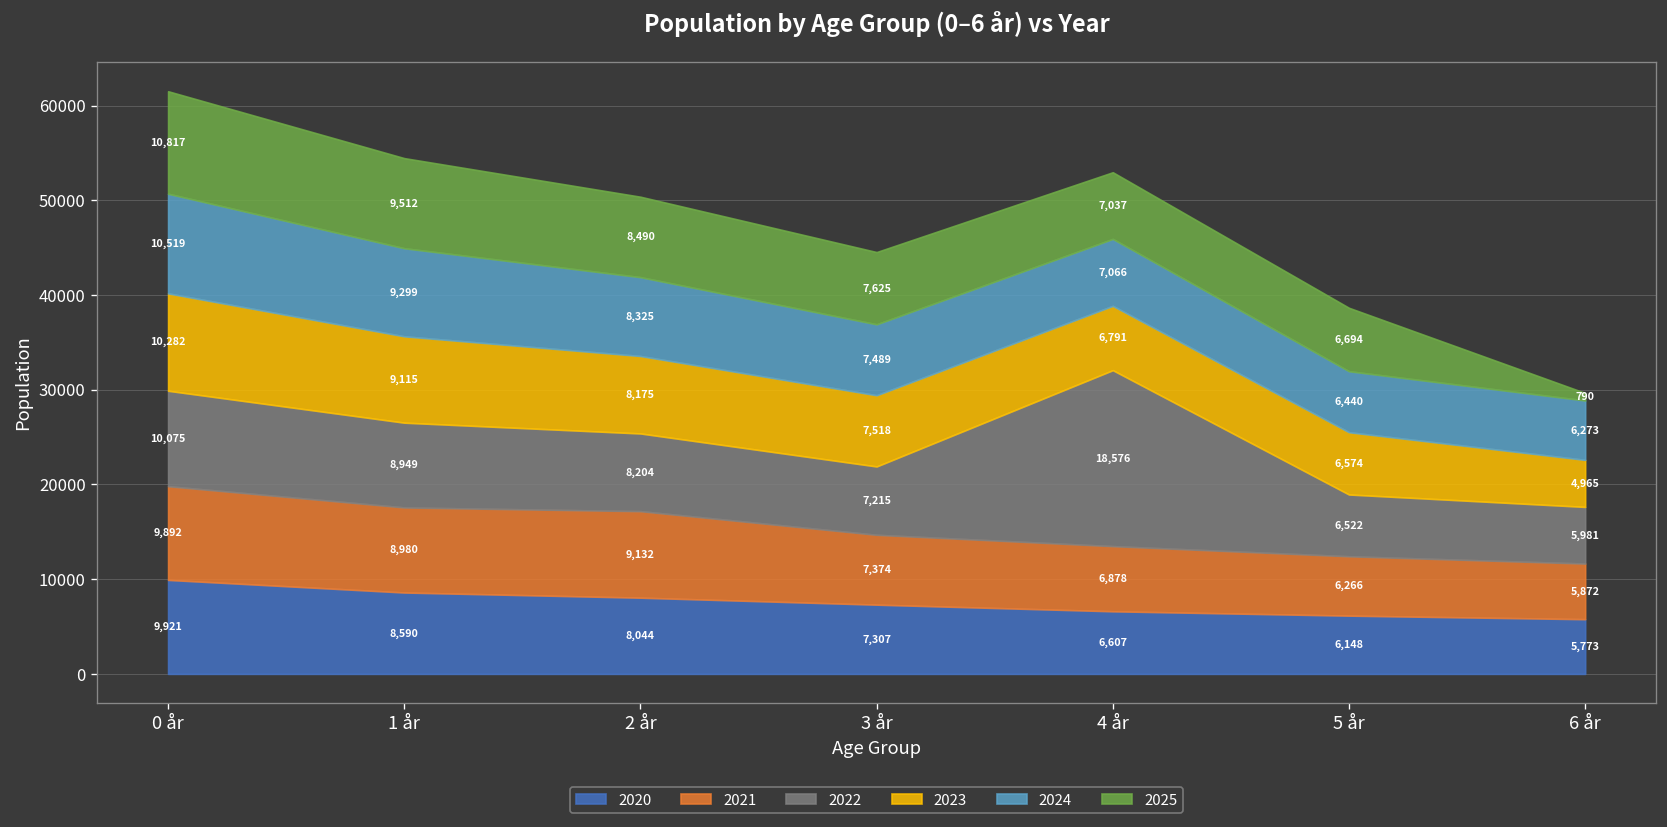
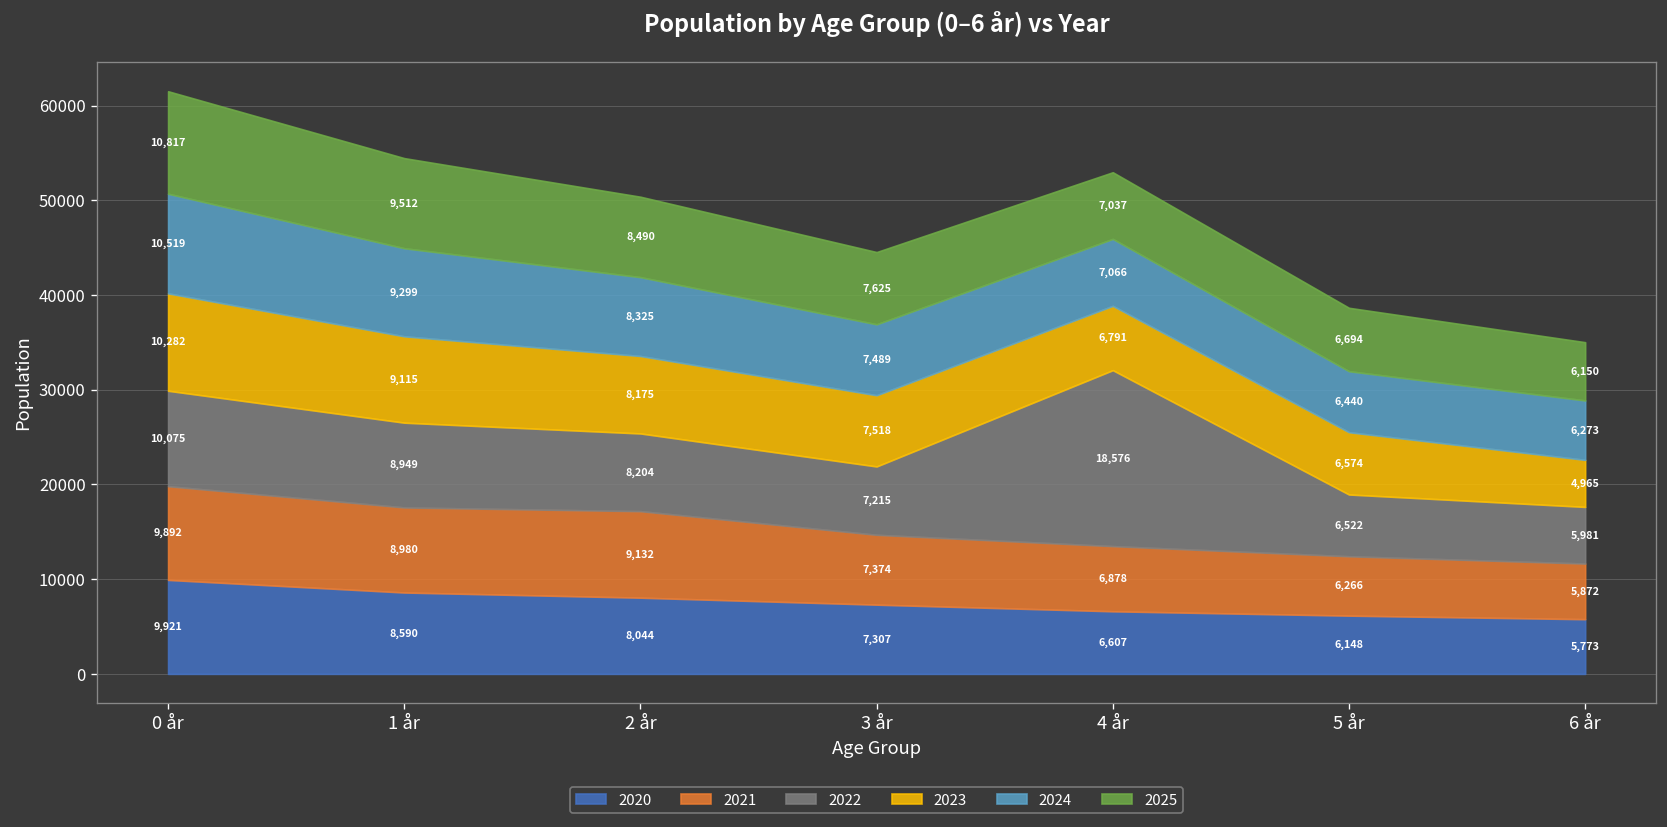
2025, 6 år: 790 -> 6,150
